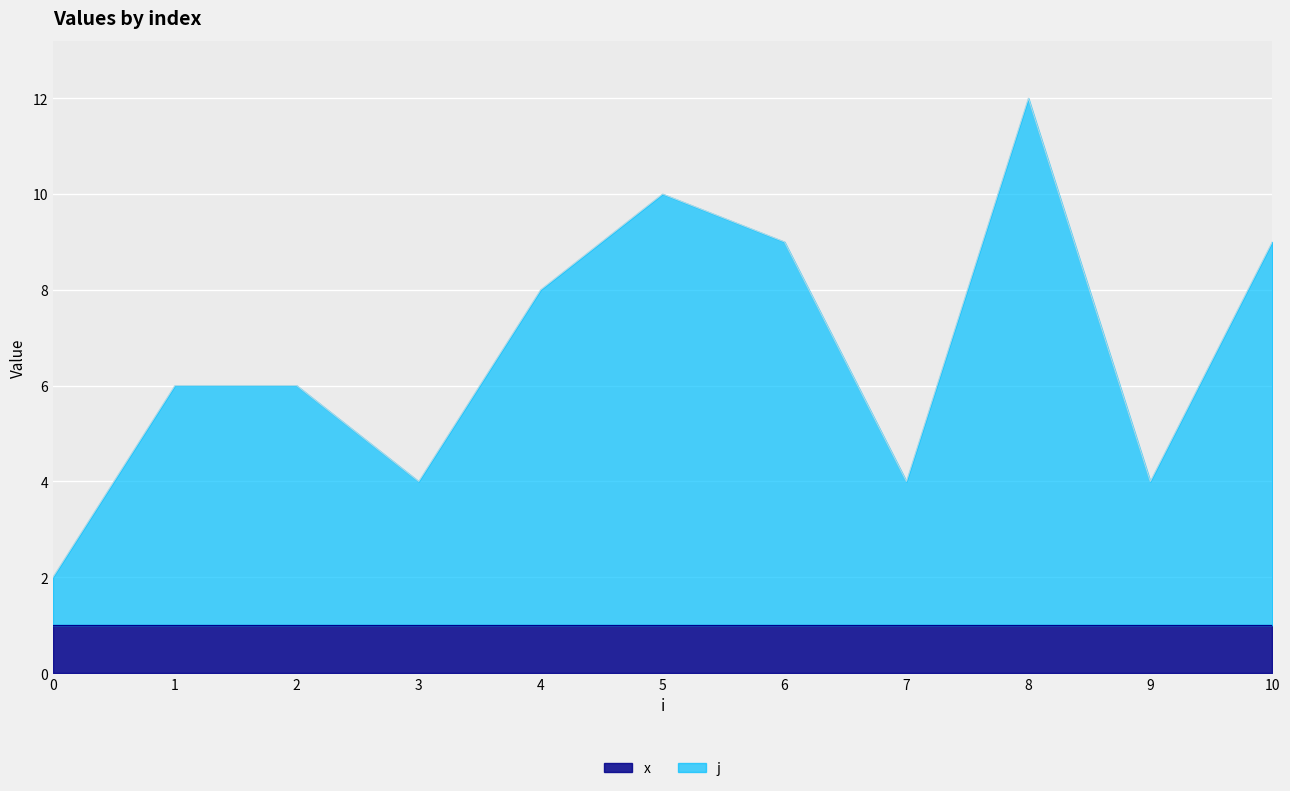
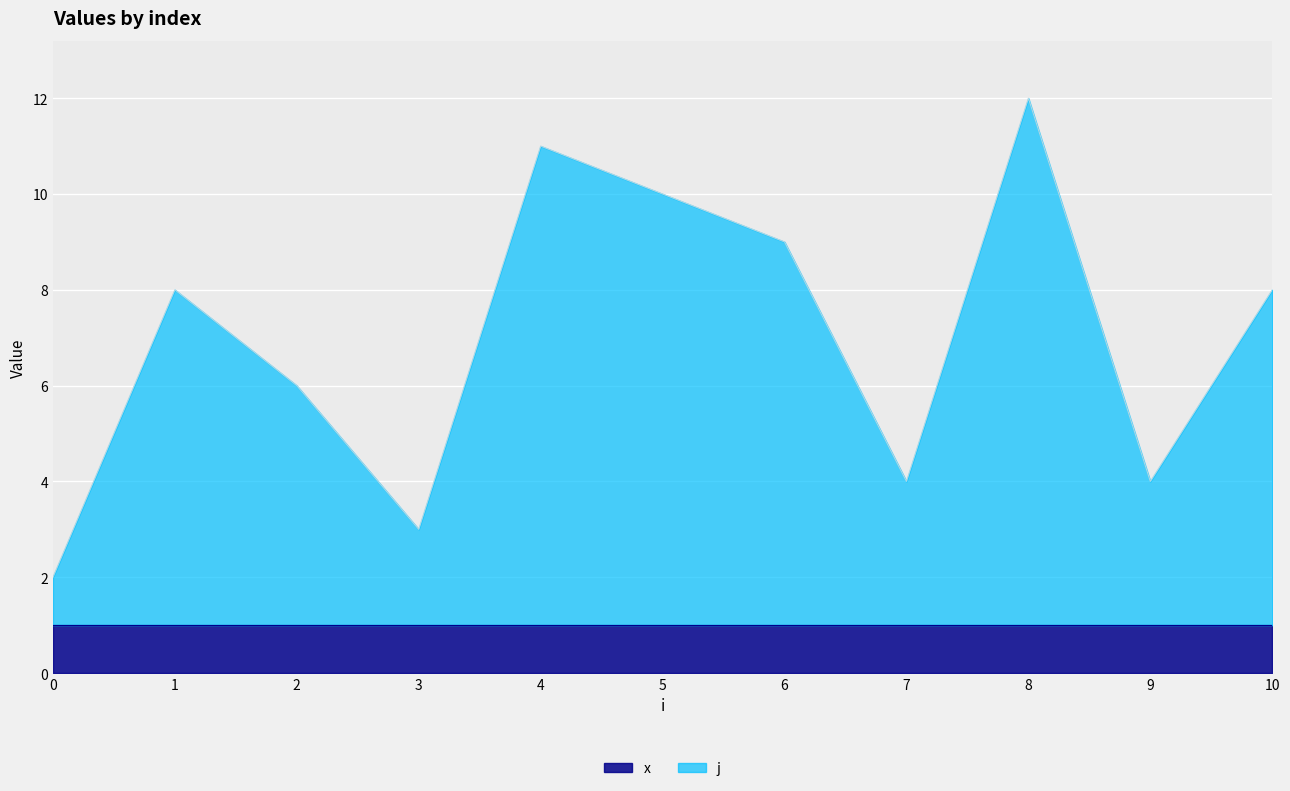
j, 1: 6.0 -> 8.0
j, 3: 4.0 -> 3.0
j, 4: 8.0 -> 11.0
j, 10: 9.0 -> 8.0
